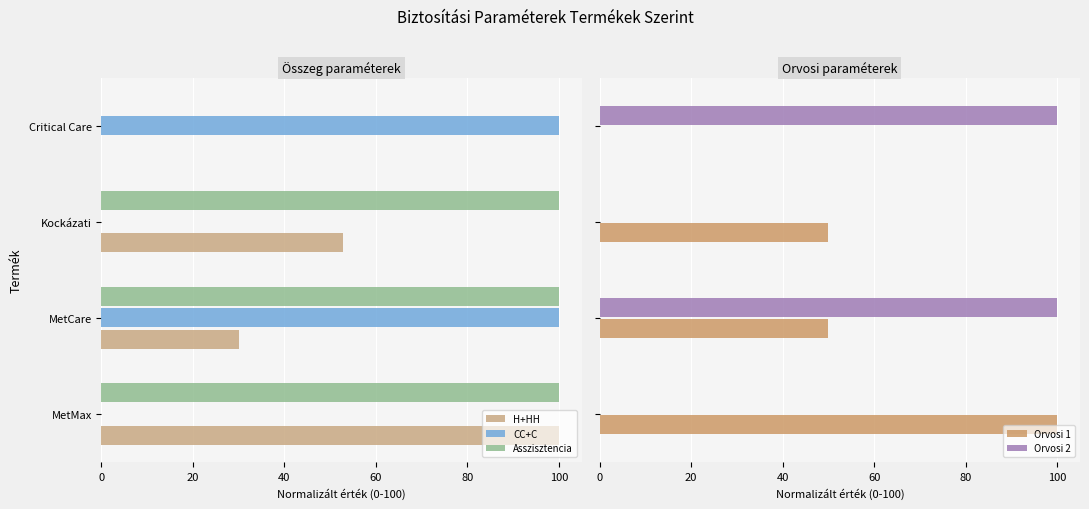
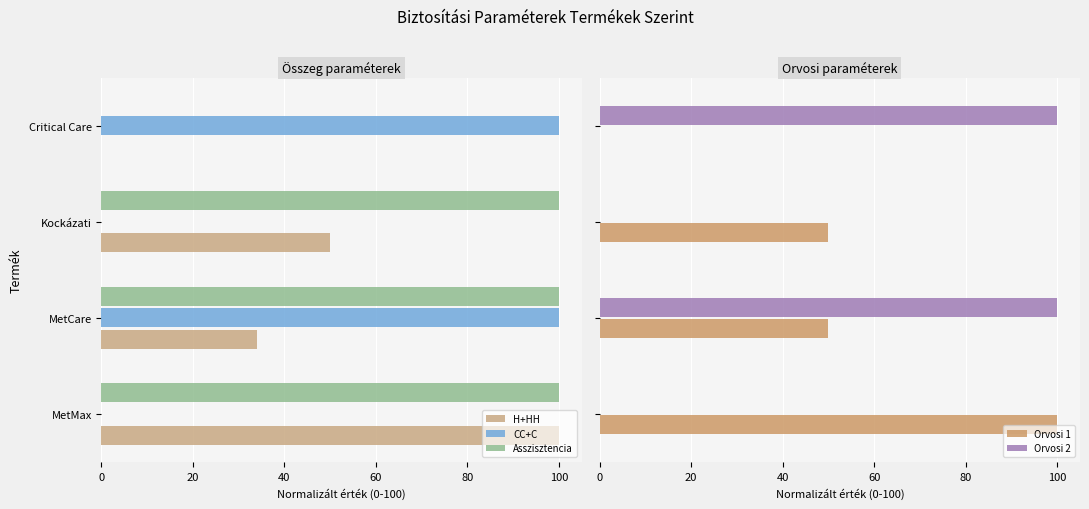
Összeg paraméterek, H+HH, Kockázati: 53 -> 50
Összeg paraméterek, H+HH, MetCare: 30 -> 34
